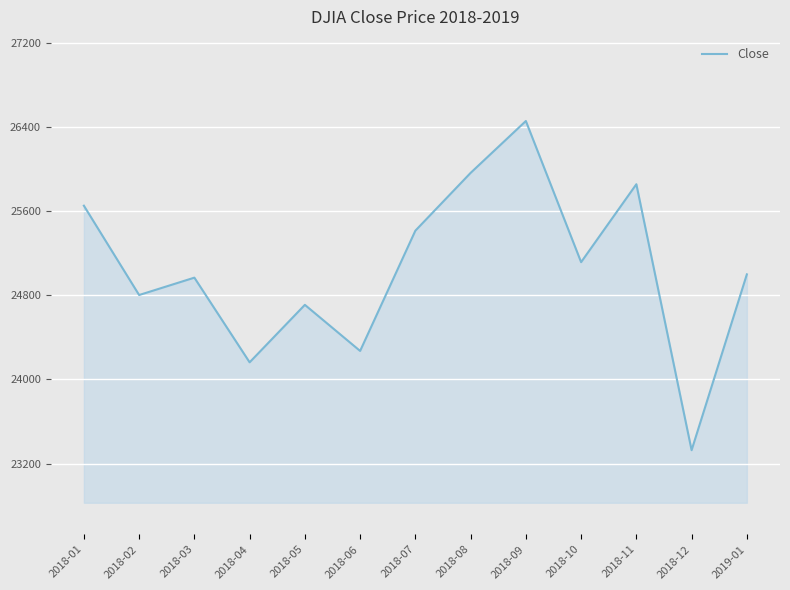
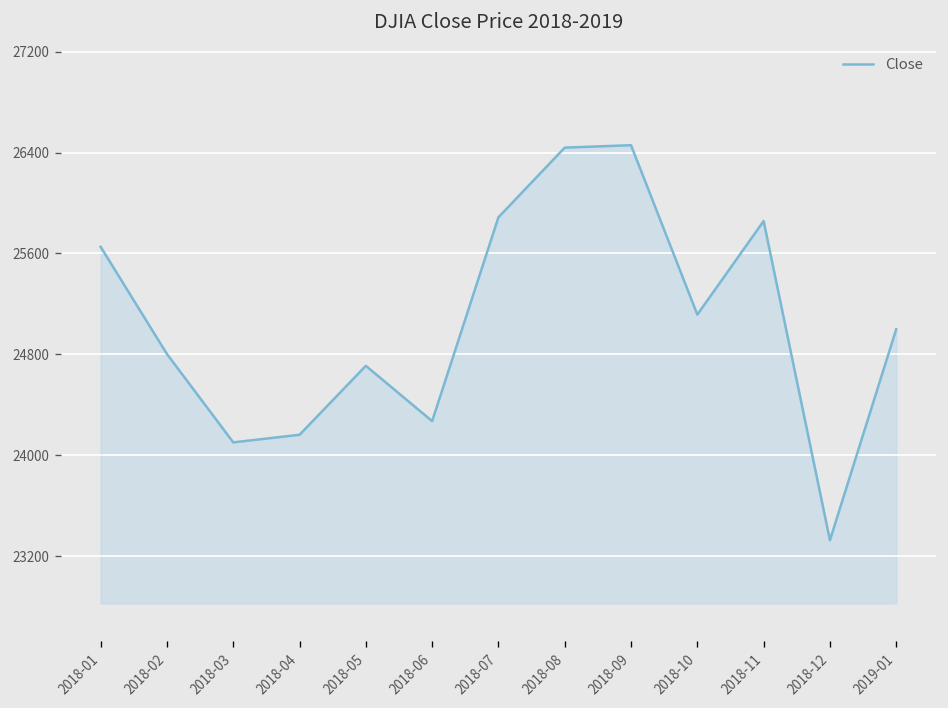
2018-03: 24970 -> 24100
2018-07: 25420 -> 25890
2018-08: 25960 -> 26440
